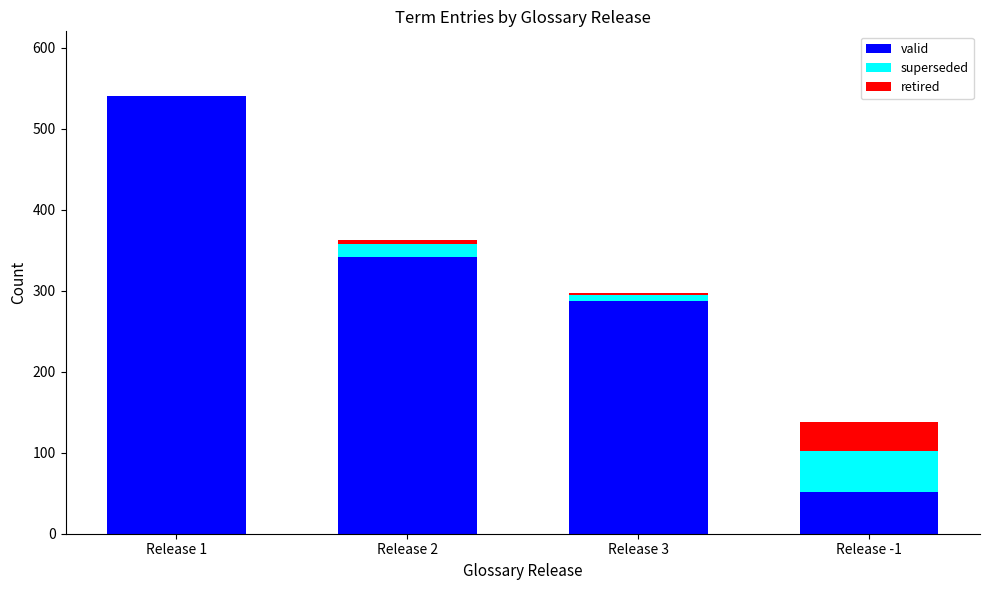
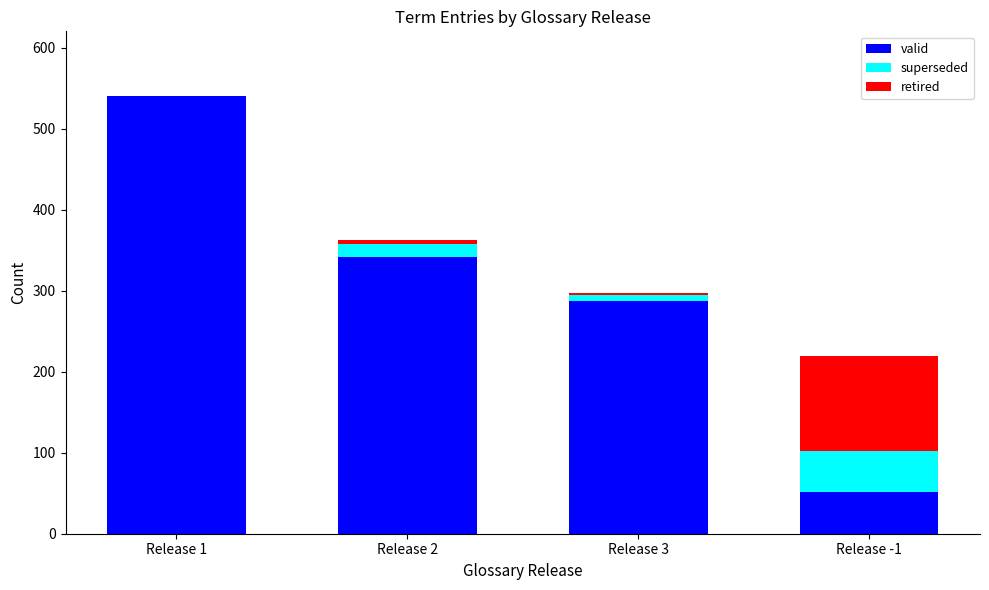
retired, Release -1: 40 -> 120
